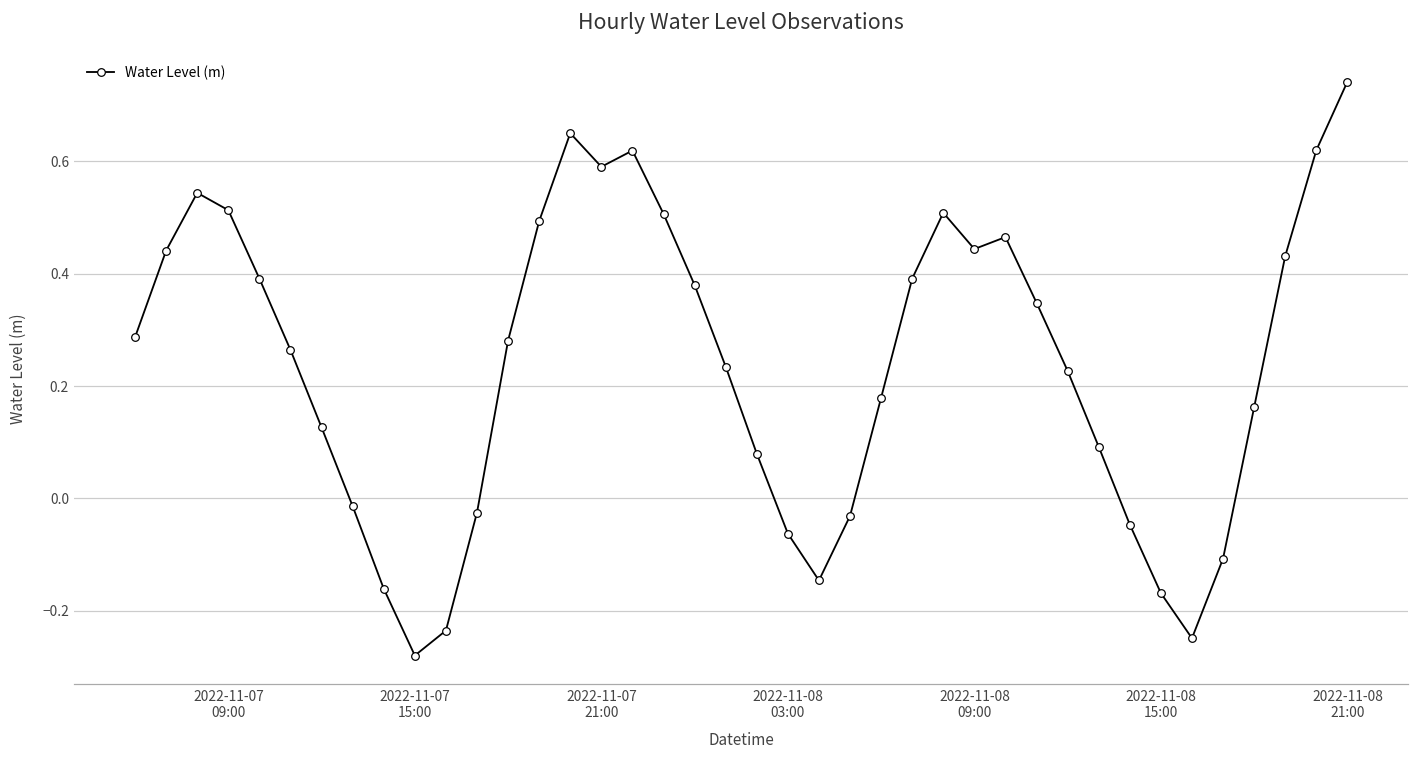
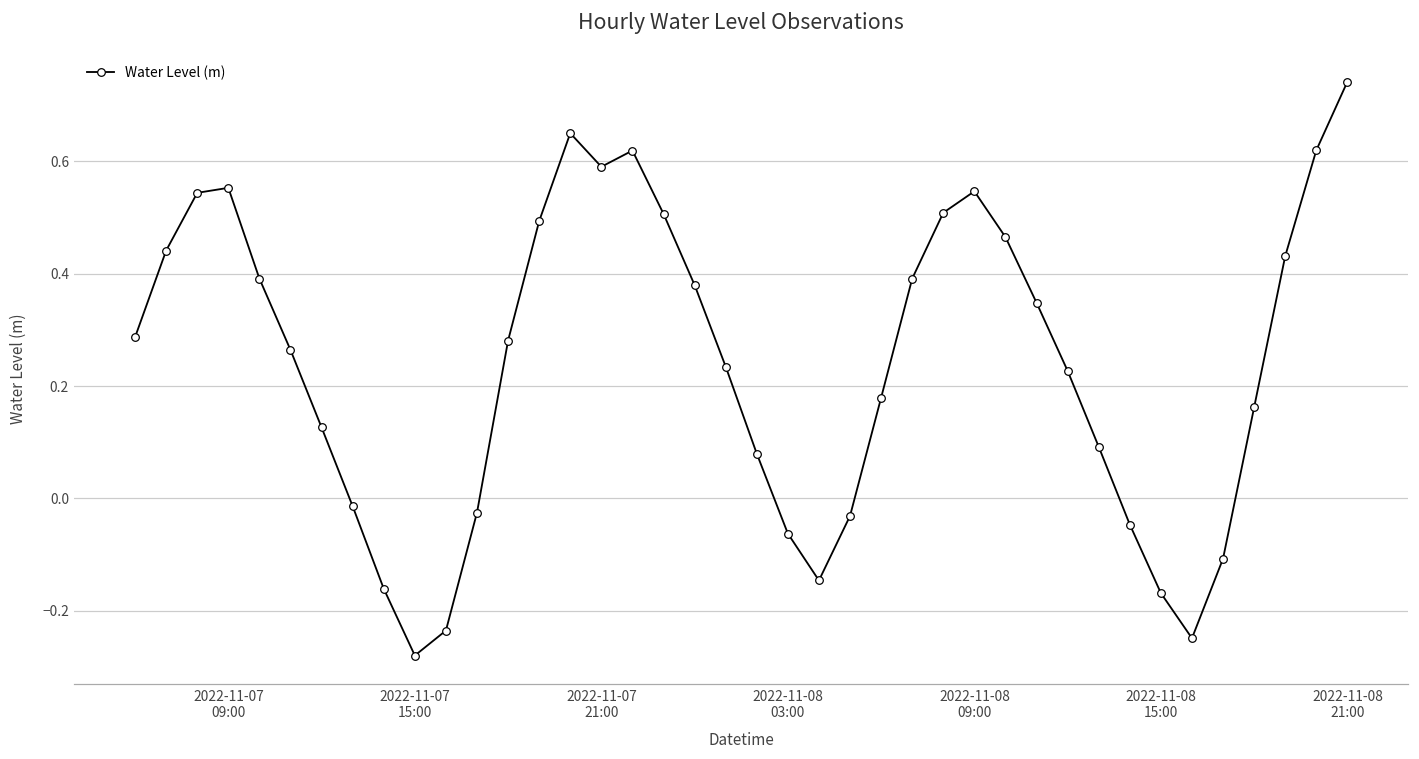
2022-11-07 09:00: 0.51 -> 0.55
2022-11-08 09:00: 0.44 -> 0.55
